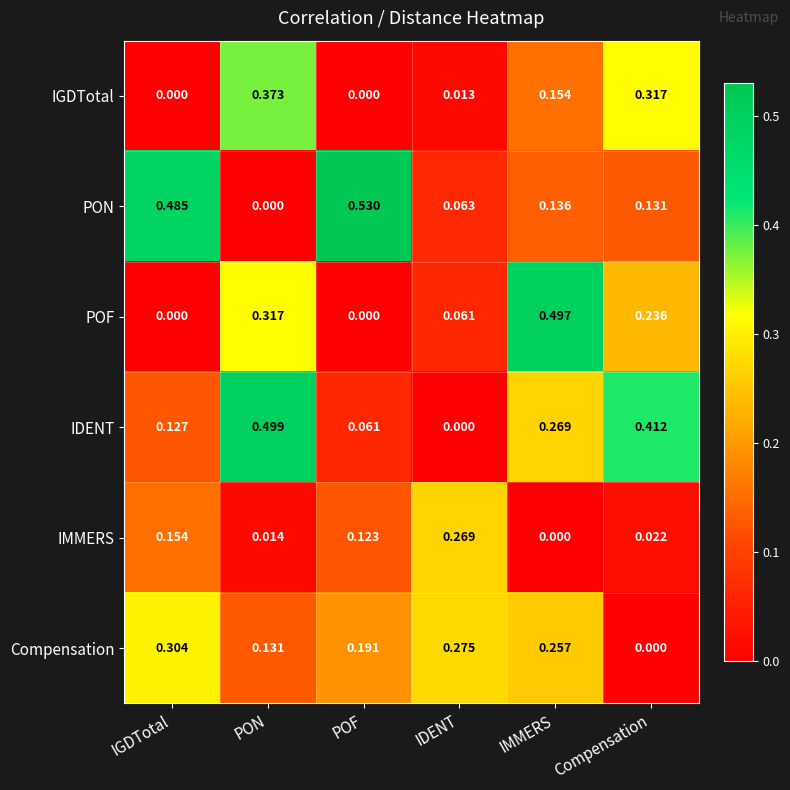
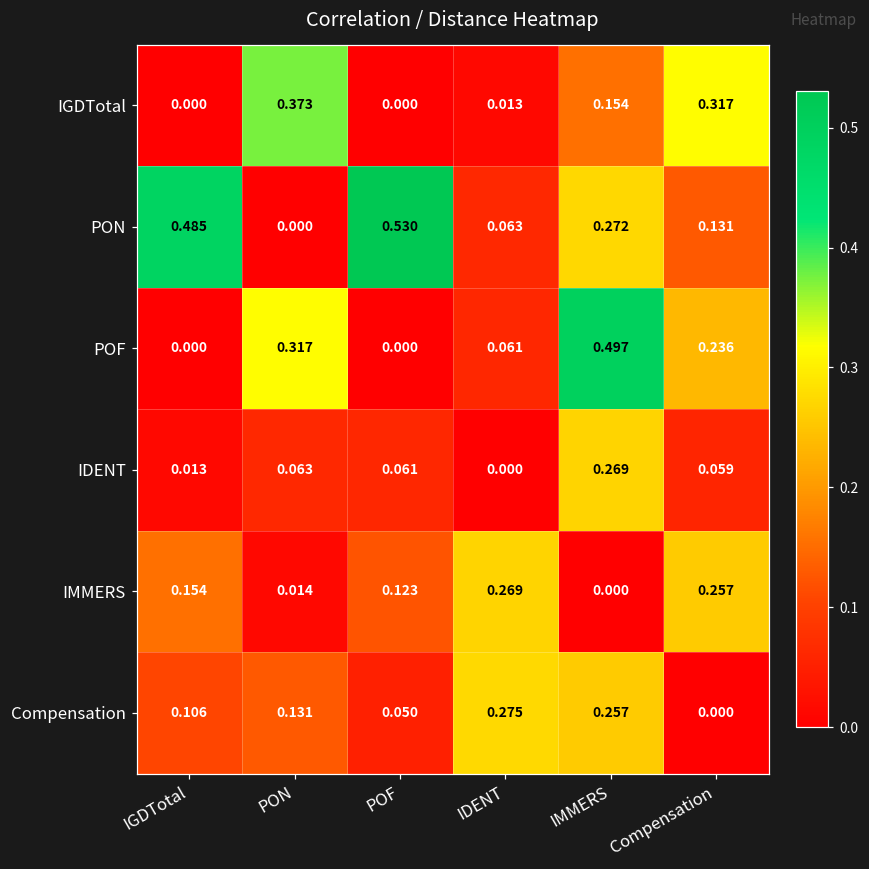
PON, IMMERS: 0.136 -> 0.272
IDENT, IGDTotal: 0.127 -> 0.013
IDENT, PON: 0.499 -> 0.063
IDENT, Compensation: 0.412 -> 0.059
IMMERS, Compensation: 0.022 -> 0.257
Compensation, IGDTotal: 0.304 -> 0.106
Compensation, POF: 0.191 -> 0.050
